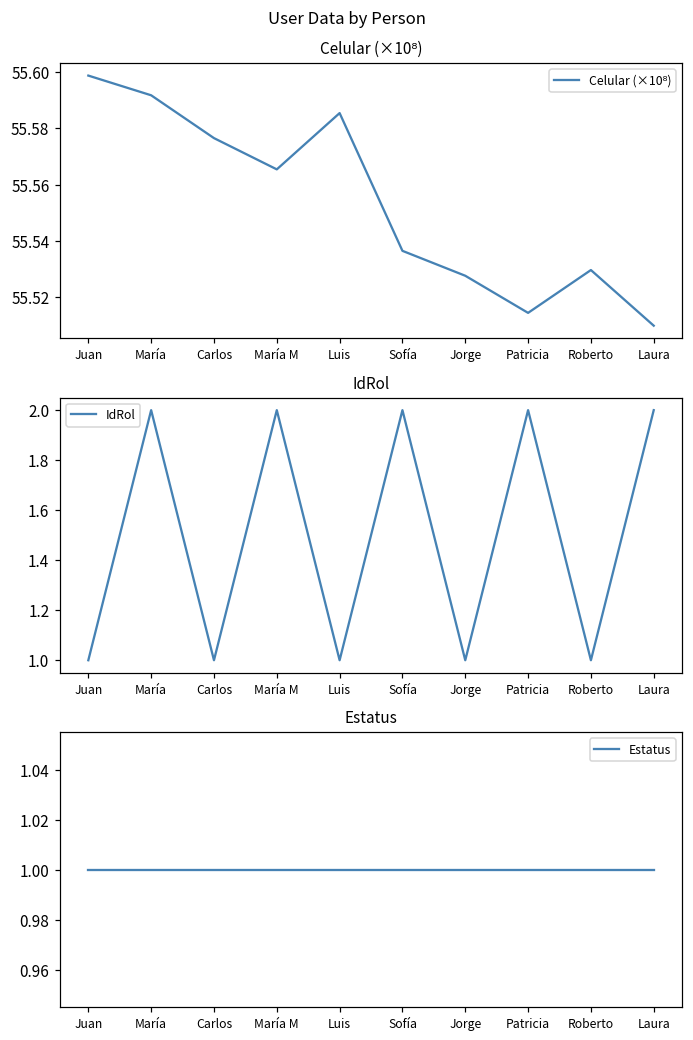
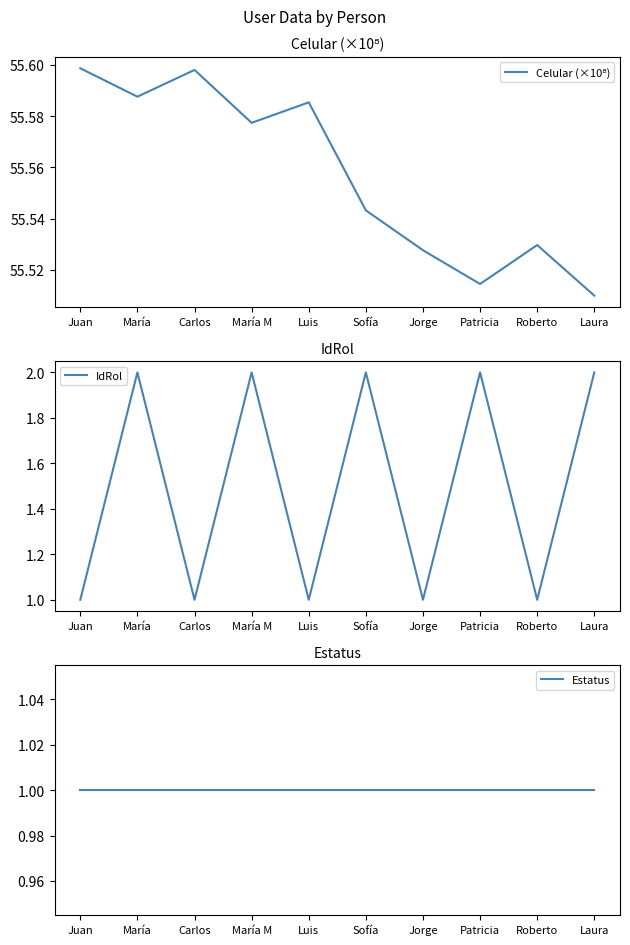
Celular (×10⁸), María: 55.592 -> 55.588
Celular (×10⁸), Carlos: 55.577 -> 55.598
Celular (×10⁸), María M: 55.565 -> 55.577
Celular (×10⁸), Sofía: 55.536 -> 55.543
